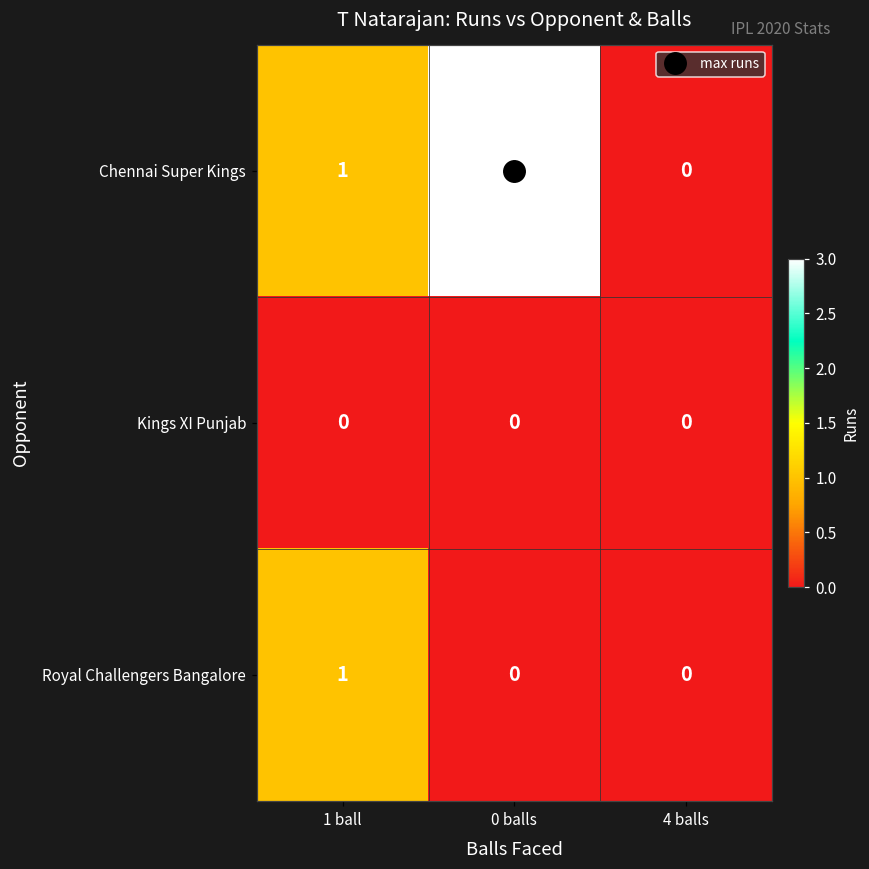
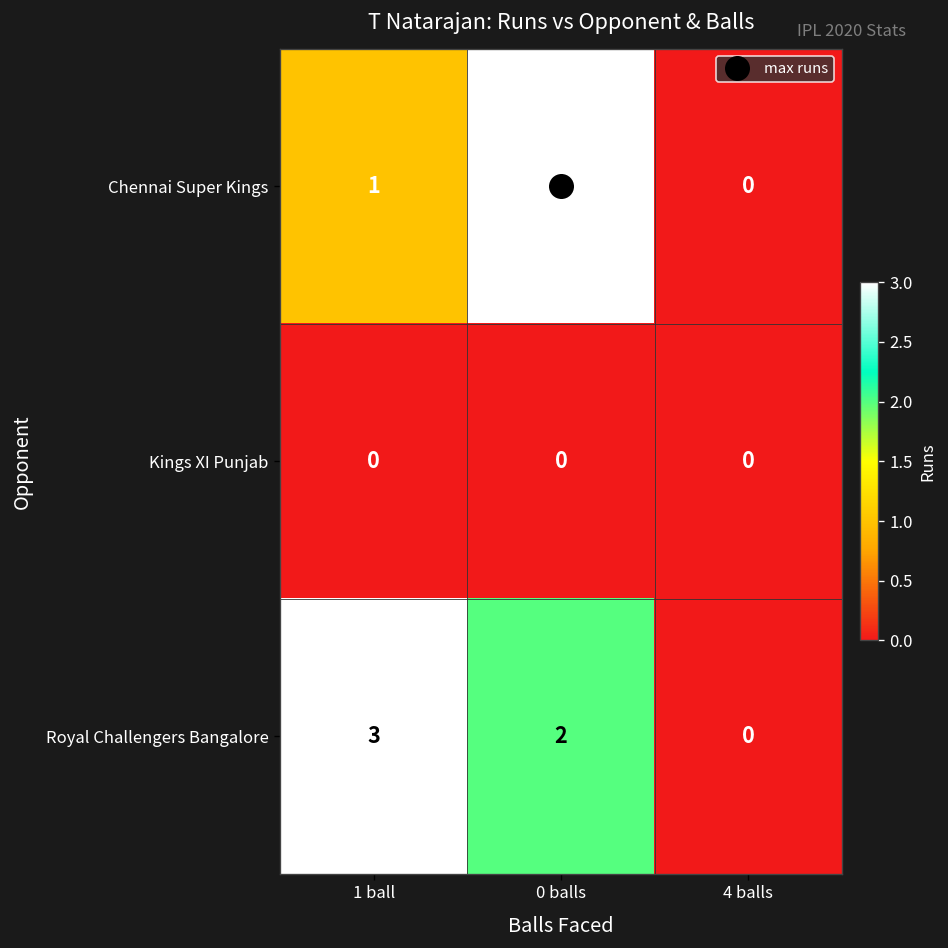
Royal Challengers Bangalore, 1 ball: 1 -> 3
Royal Challengers Bangalore, 0 balls: 0 -> 2
